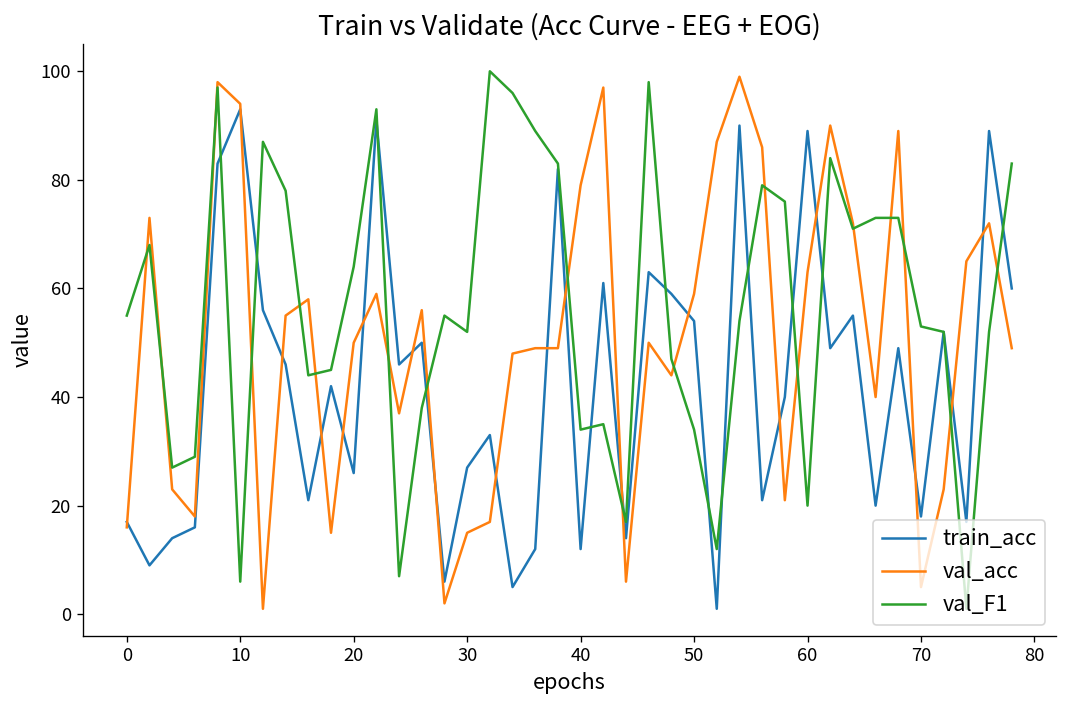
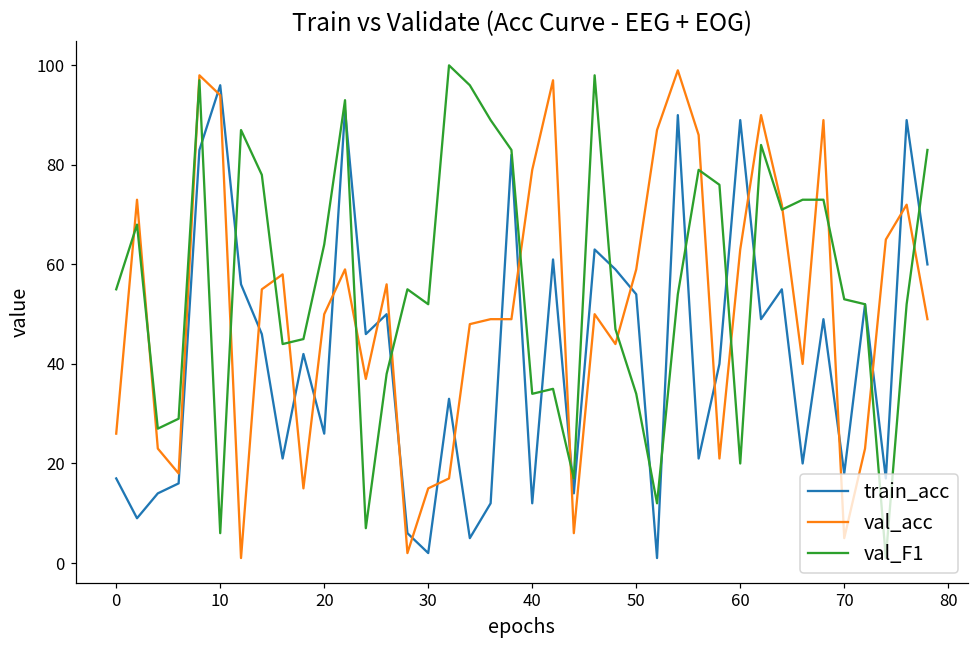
val_acc, 0: 16 -> 26
train_acc, 10: 93 -> 96
train_acc, 30: 27 -> 2
